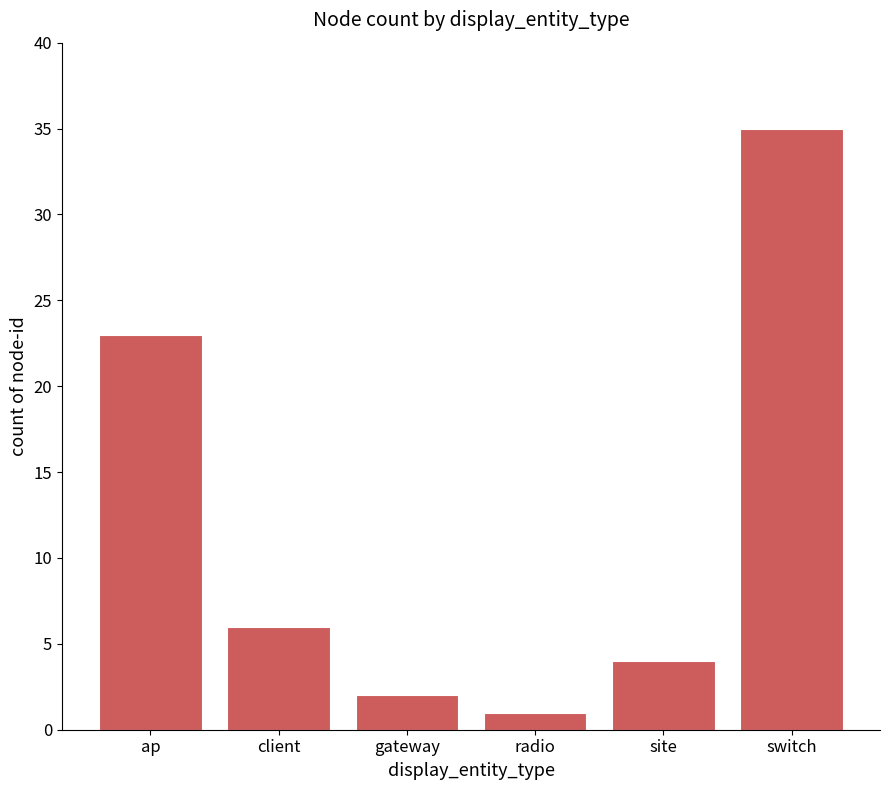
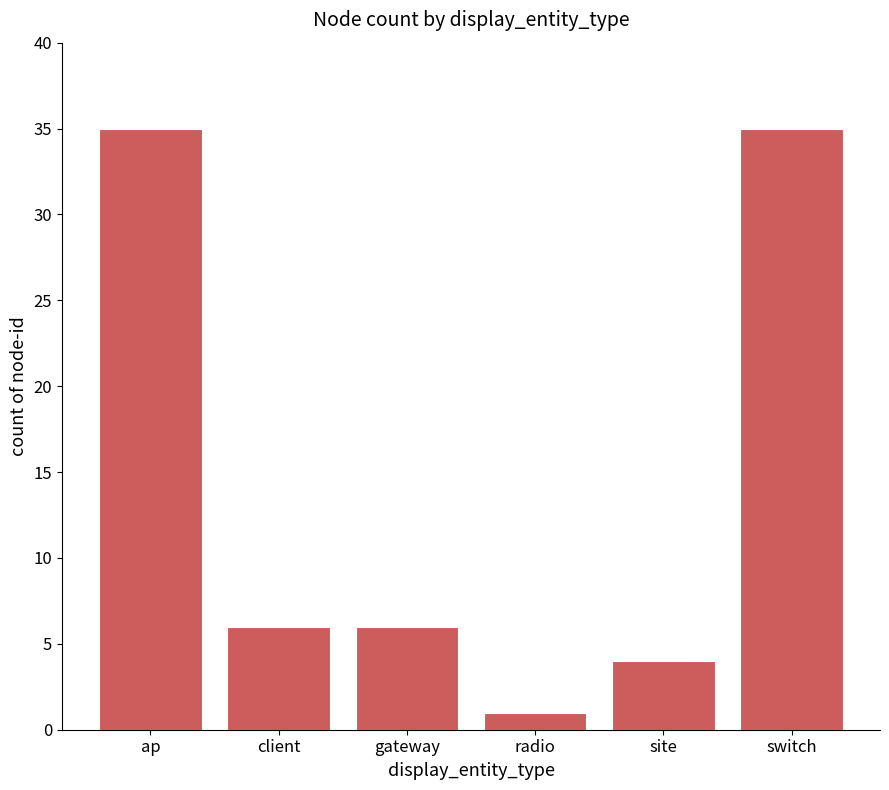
ap: 23 -> 35
gateway: 2 -> 6
